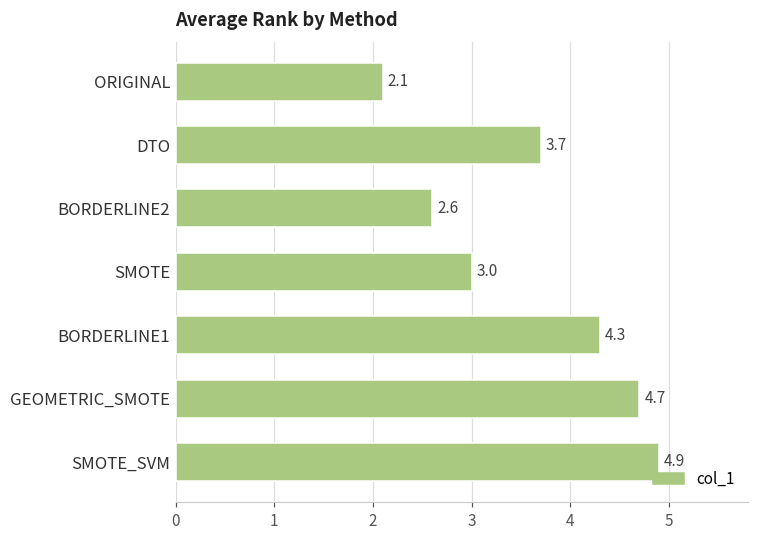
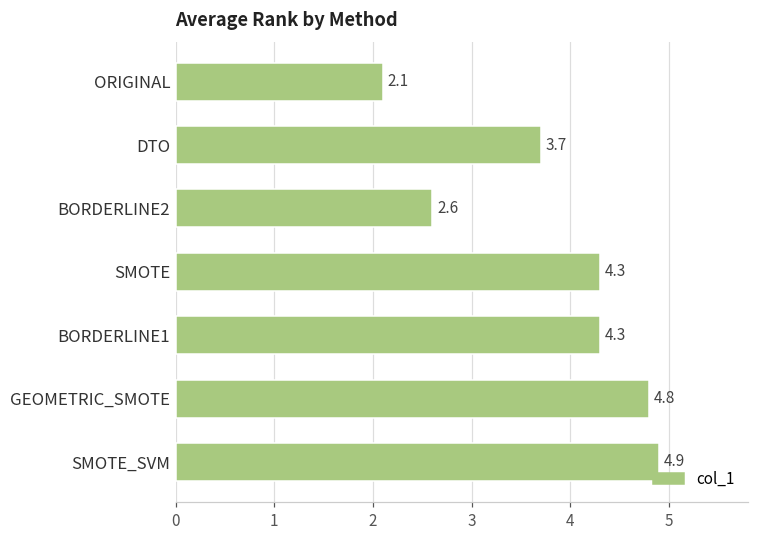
SMOTE: 3.0 -> 4.3
GEOMETRIC_SMOTE: 4.7 -> 4.8
